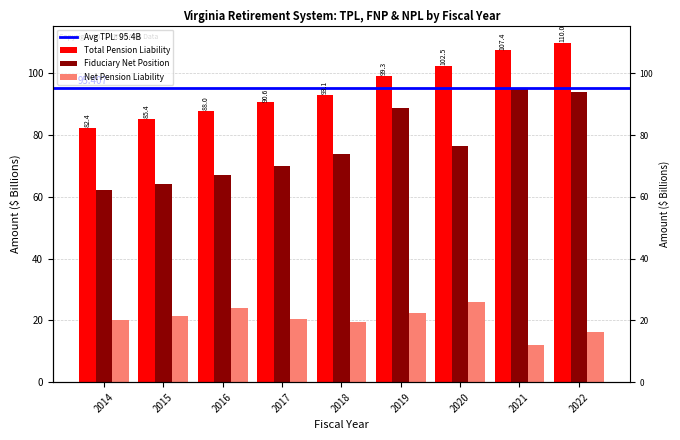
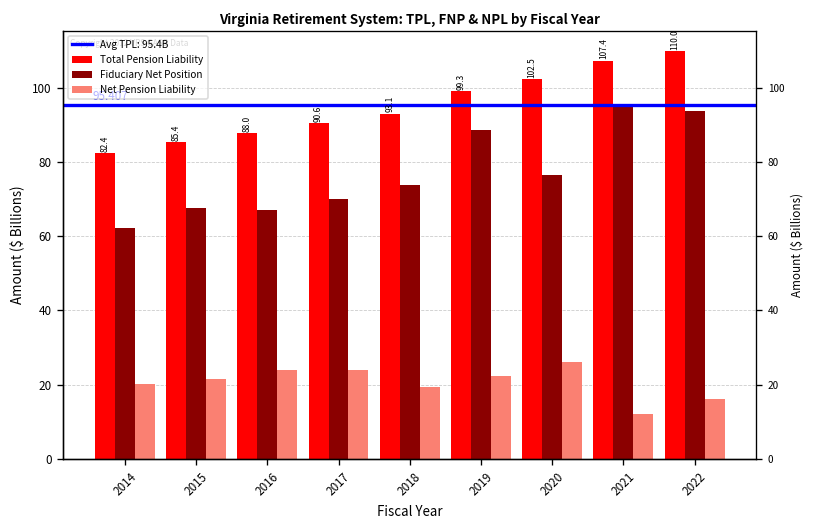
Fiduciary Net Position, 2015: 64 -> 68
Net Pension Liability, 2017: 20 -> 24
